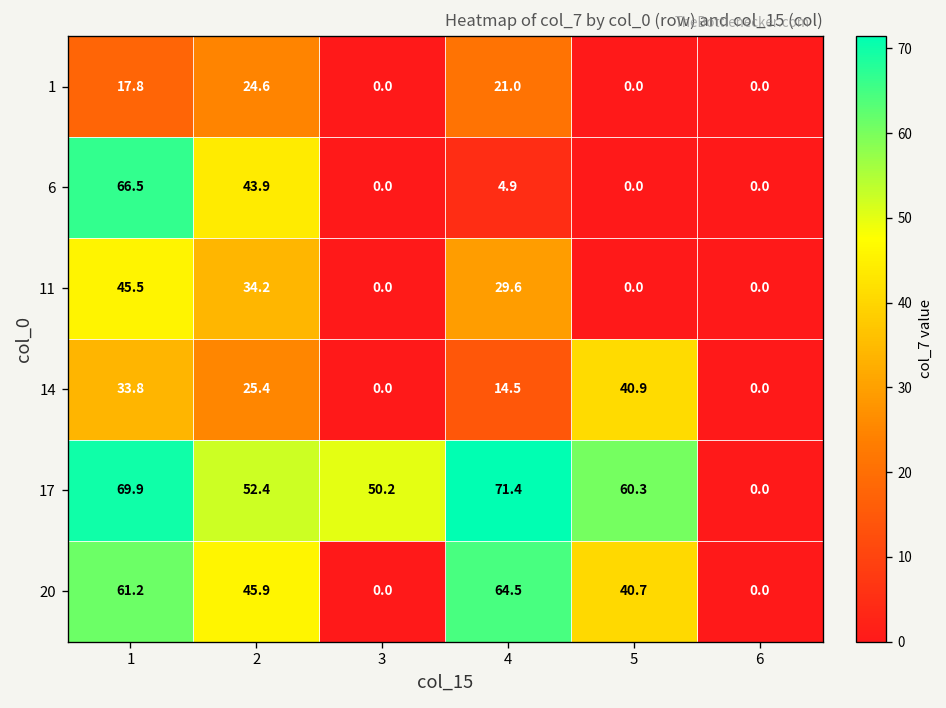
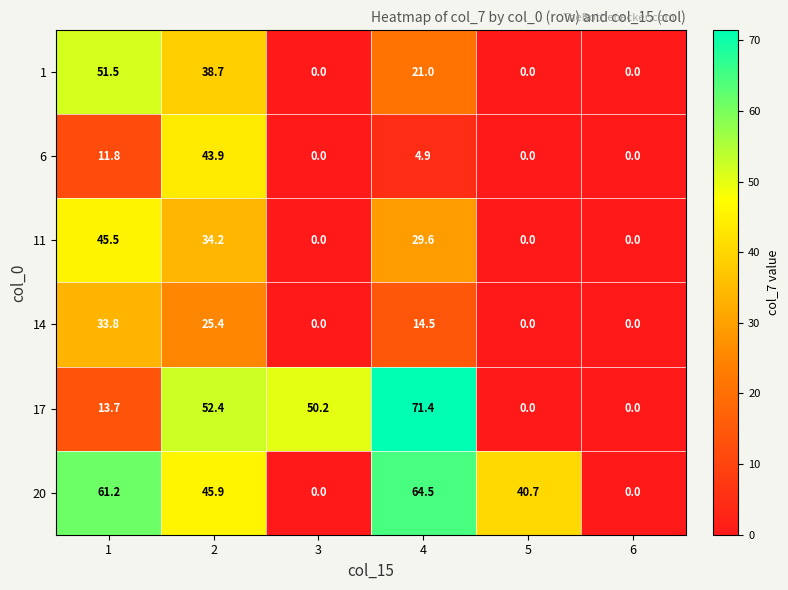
1, 1: 17.8 -> 51.5
1, 2: 24.6 -> 38.7
6, 1: 66.5 -> 11.8
14, 5: 40.9 -> 0.0
17, 1: 69.9 -> 13.7
17, 5: 60.3 -> 0.0
